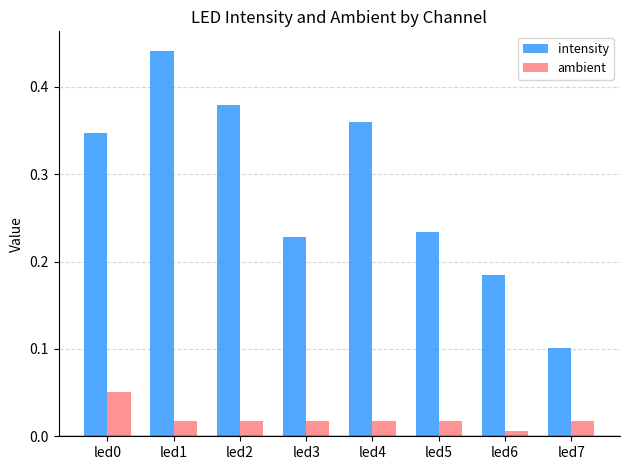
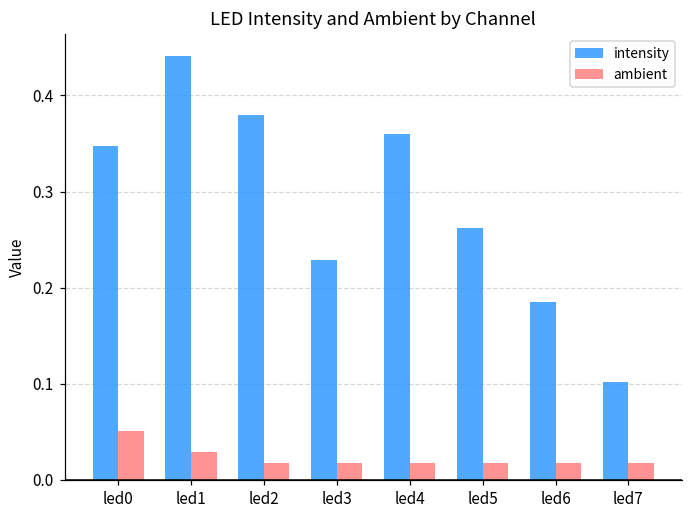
ambient, led1: 0.02 -> 0.03
intensity, led5: 0.23 -> 0.26
ambient, led6: 0.01 -> 0.02
